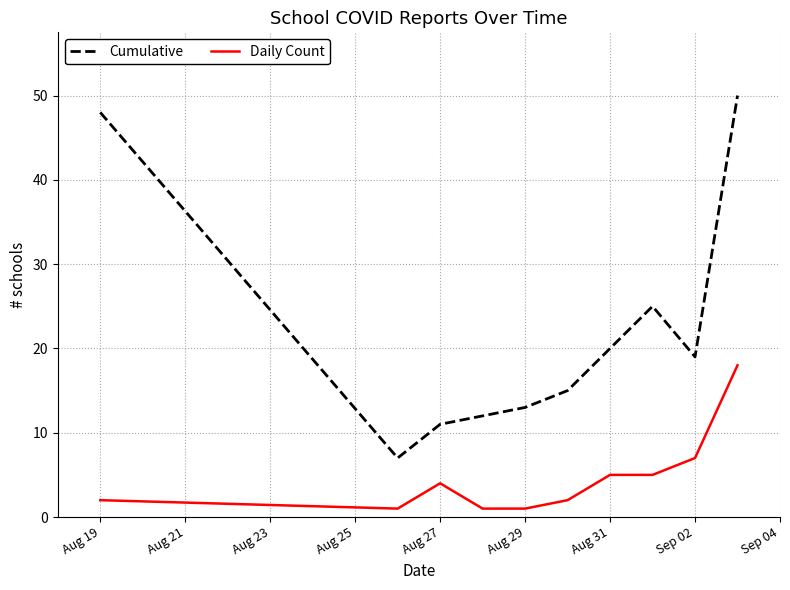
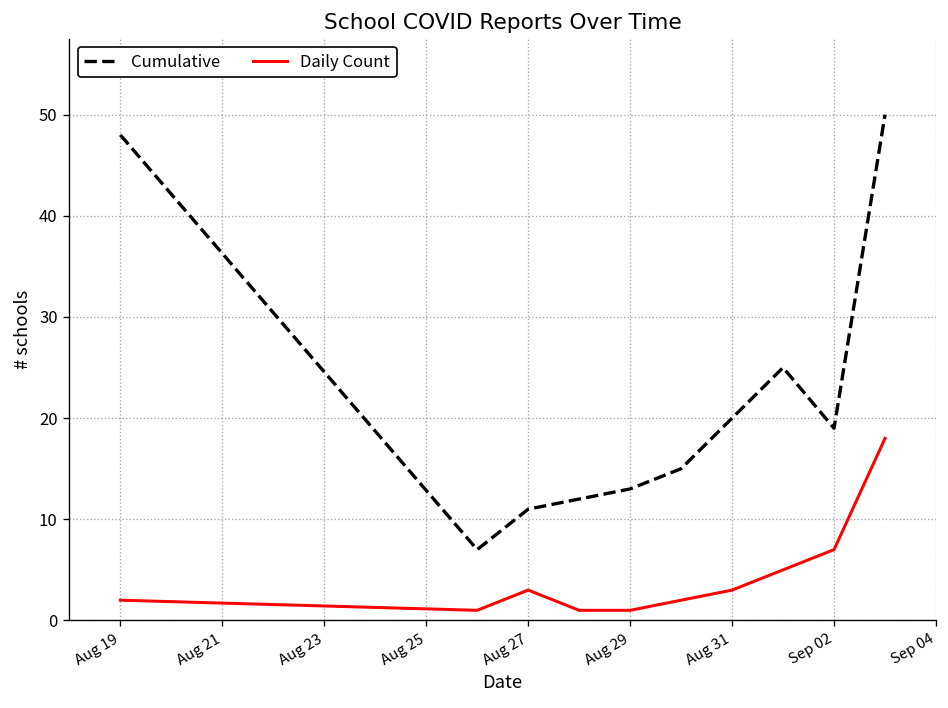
Daily Count, Aug 27: 4 -> 3
Daily Count, Aug 31: 5 -> 3
